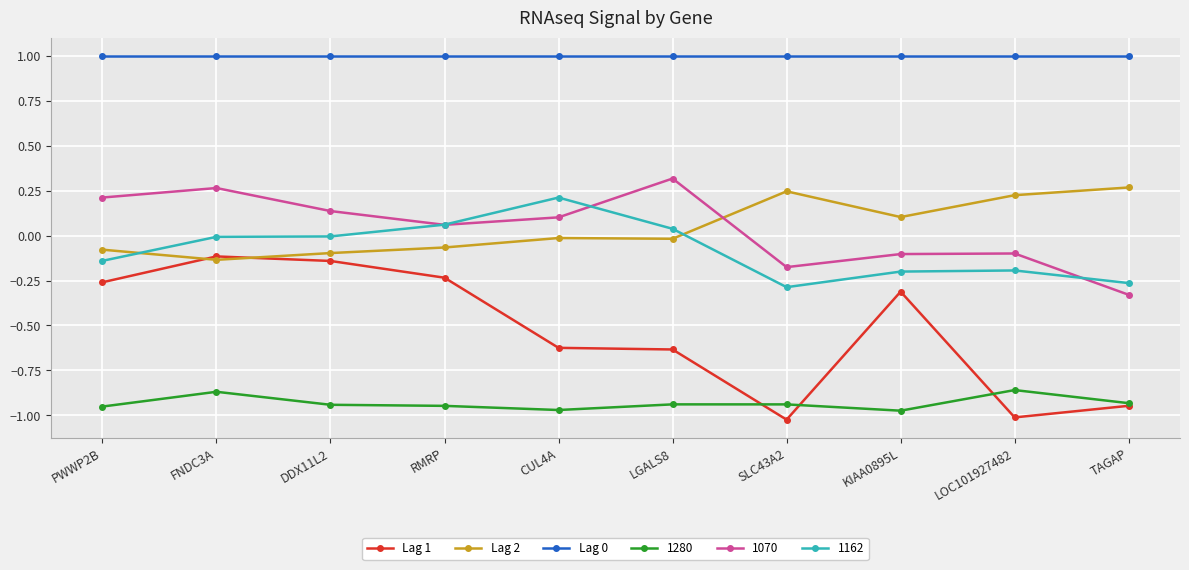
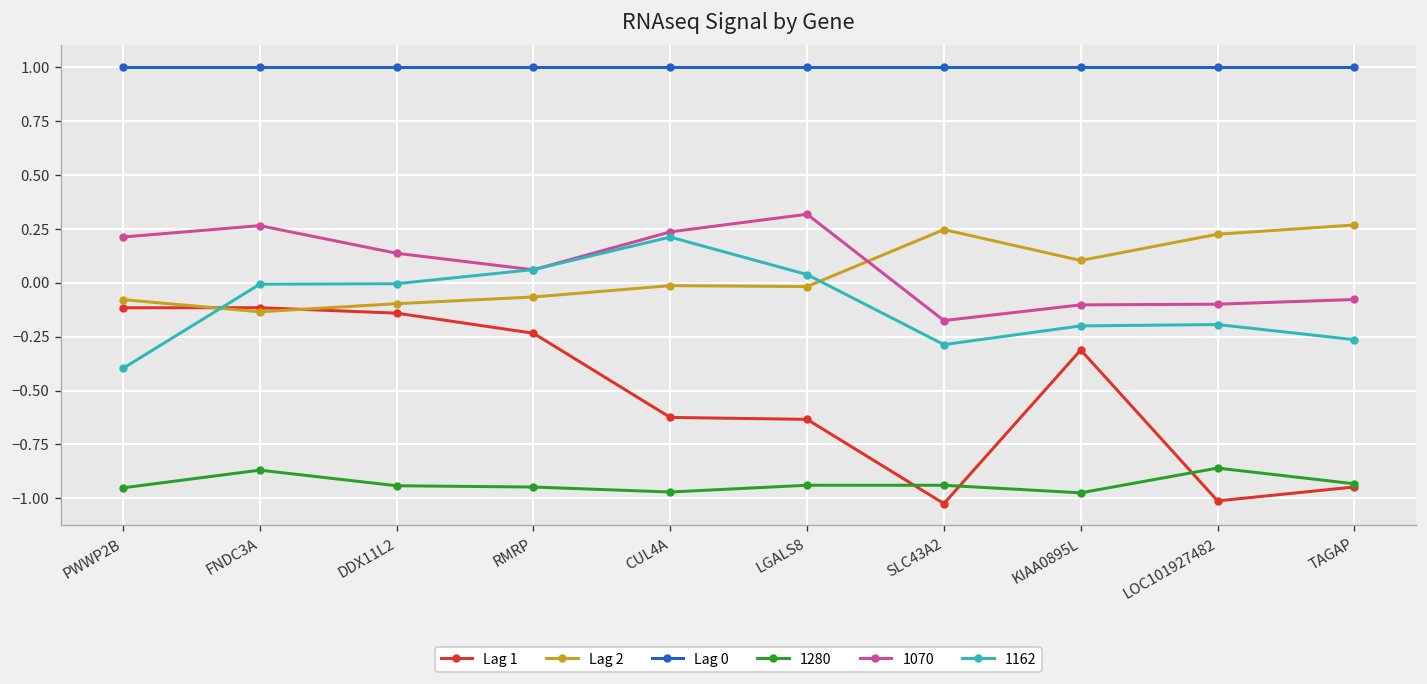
Lag 1, PWWP2B: -0.26 -> -0.12
1162, PWWP2B: -0.14 -> -0.40
1070, CUL4A: 0.10 -> 0.24
1070, TAGAP: -0.33 -> -0.08
